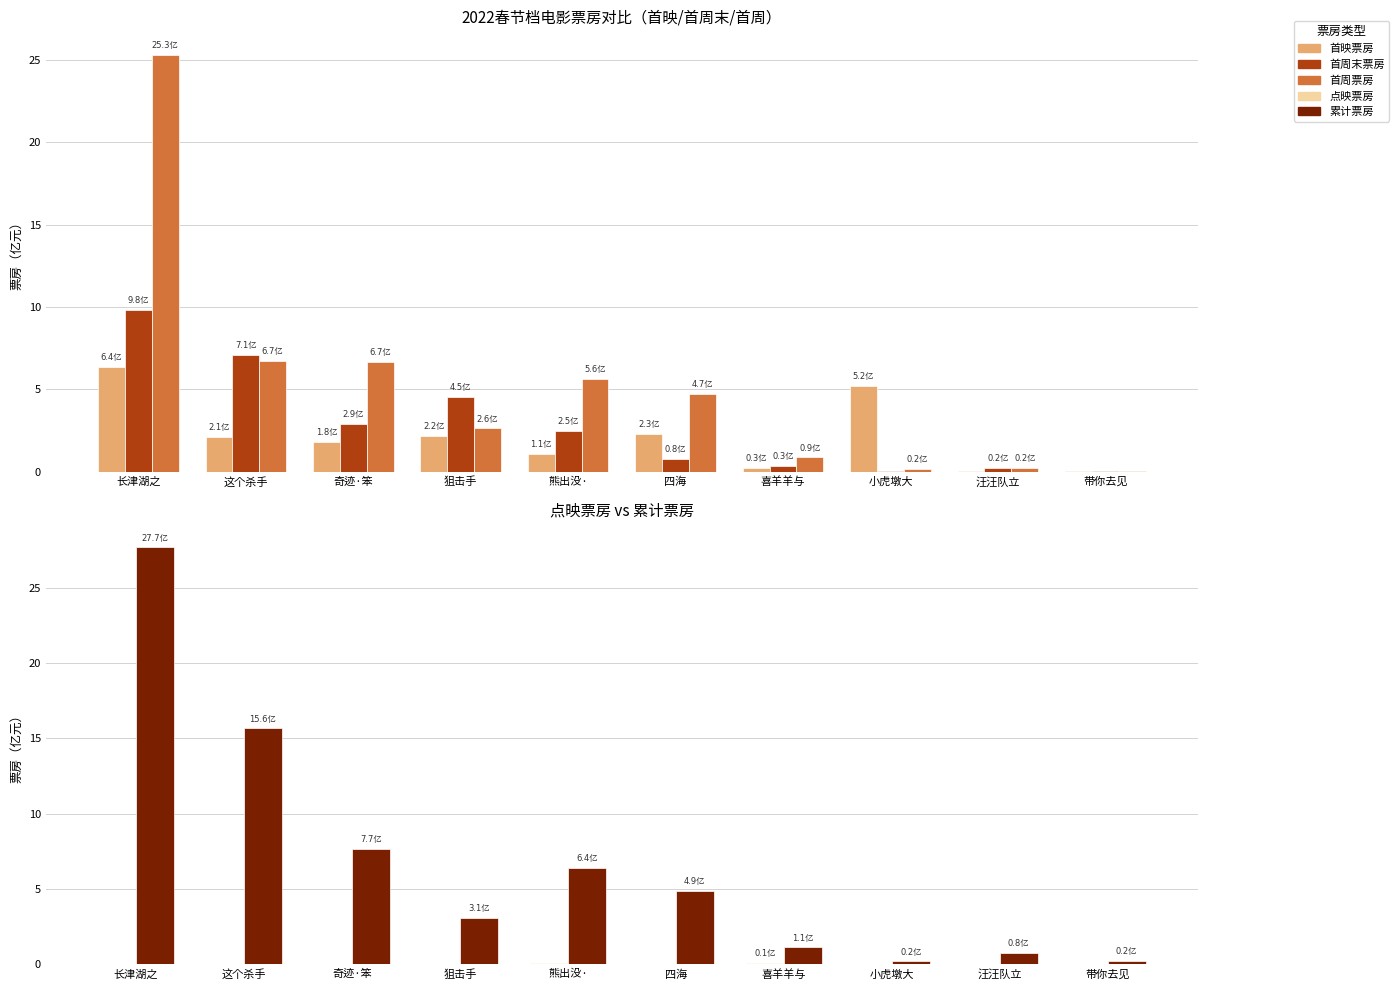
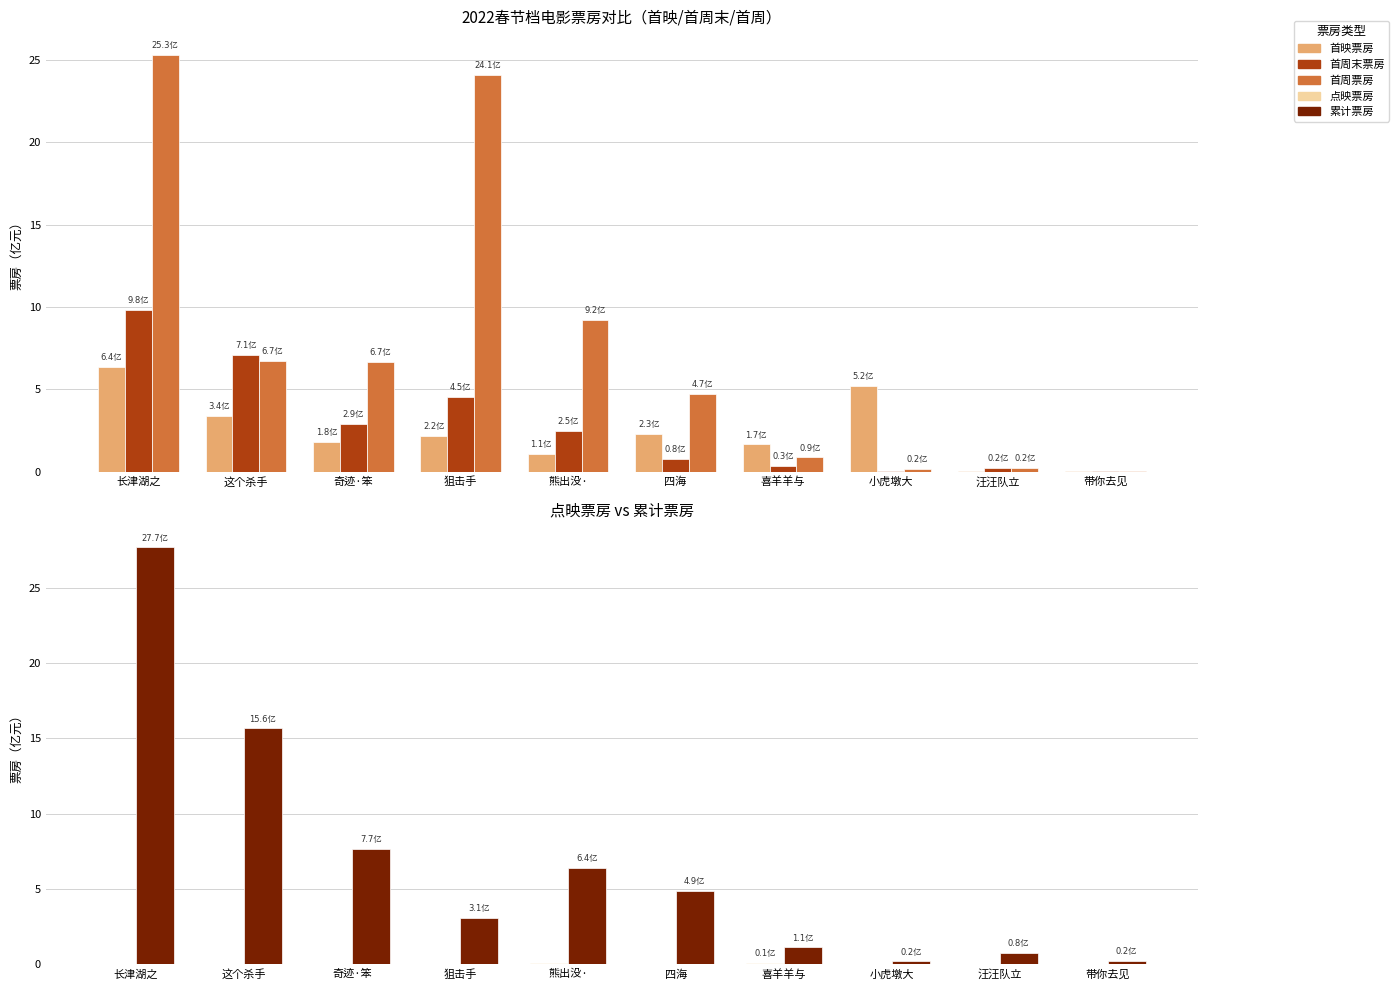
2022春节档电影票房对比（首映/首周末/首周）, 首映票房, 这个杀手: 2.1亿 -> 3.4亿
2022春节档电影票房对比（首映/首周末/首周）, 首周票房, 狙击手: 2.6亿 -> 24.1亿
2022春节档电影票房对比（首映/首周末/首周）, 首周票房, 熊出没·: 5.6亿 -> 9.2亿
2022春节档电影票房对比（首映/首周末/首周）, 首映票房, 喜羊羊与: 0.3亿 -> 1.7亿
